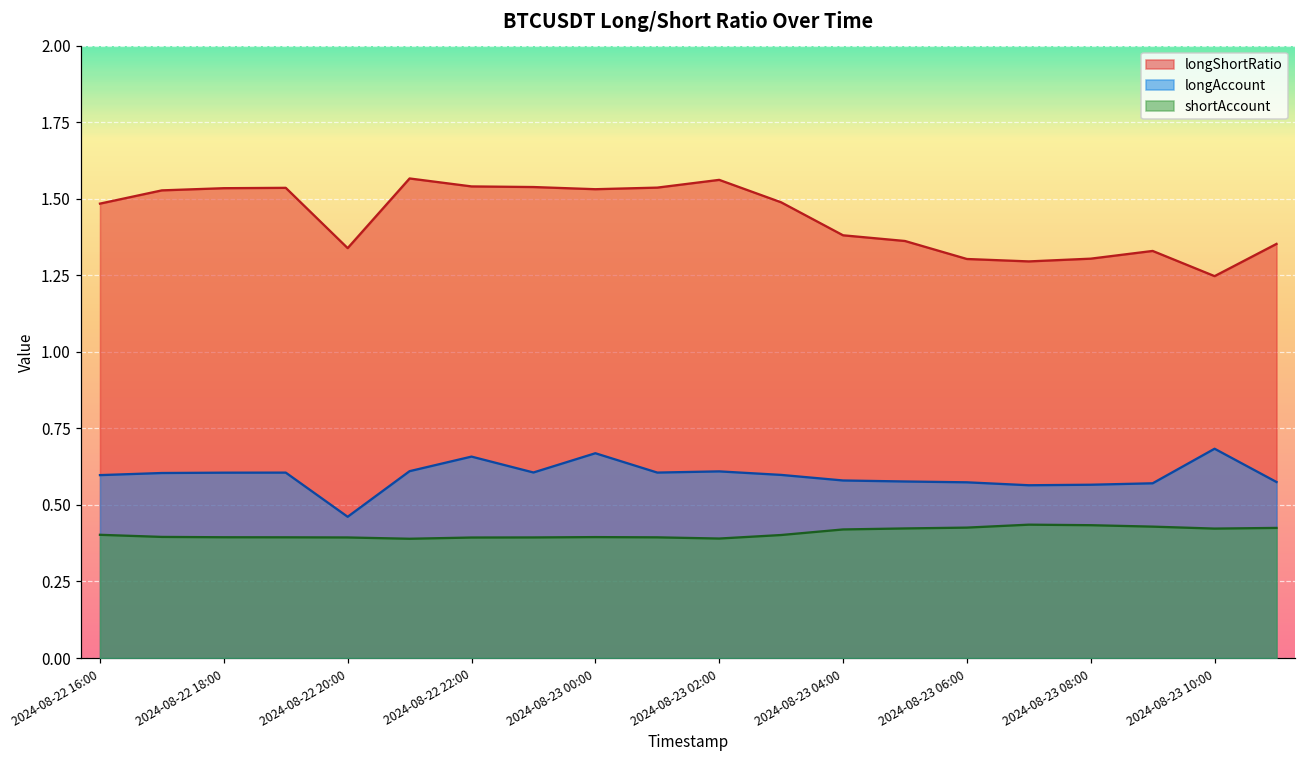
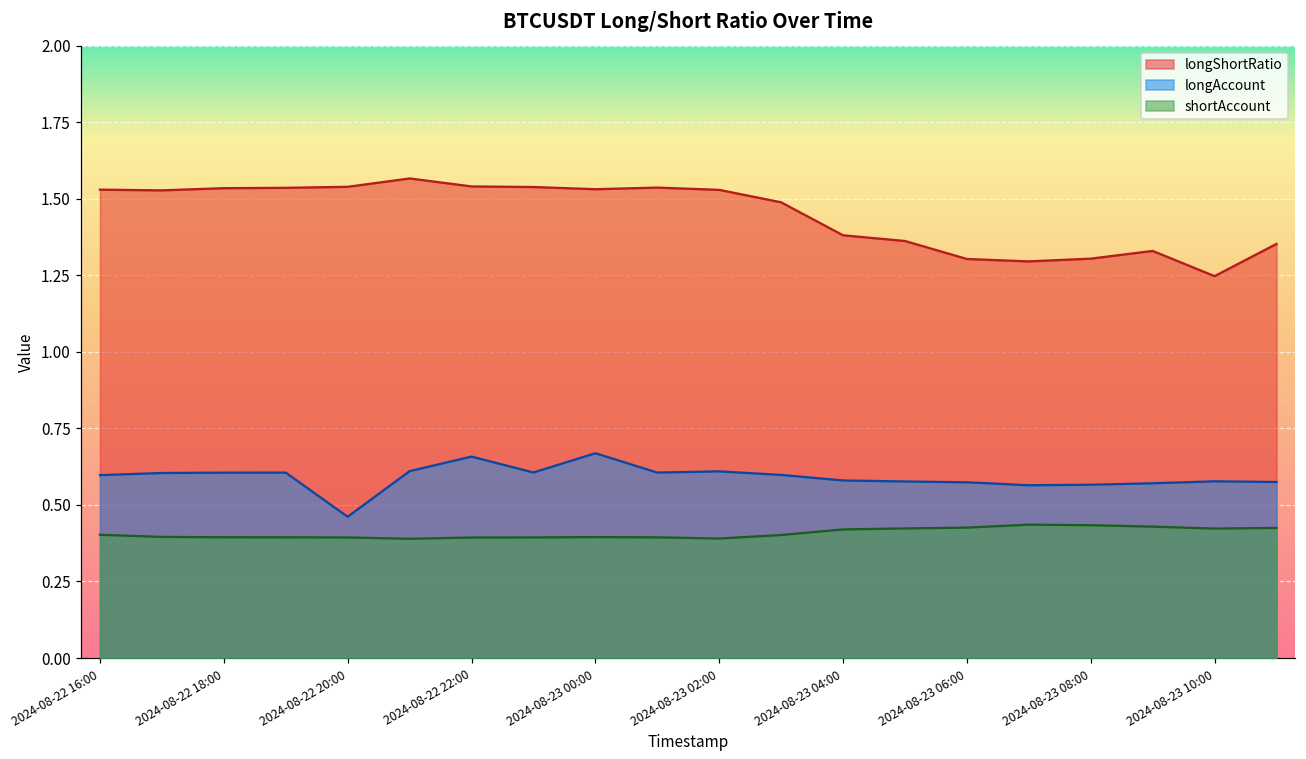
longShortRatio, 2024-08-22 16:00: 1.48 -> 1.53
longShortRatio, 2024-08-22 20:00: 1.34 -> 1.54
longShortRatio, 2024-08-23 02:00: 1.56 -> 1.53
longAccount, 2024-08-23 10:00: 0.68 -> 0.58
